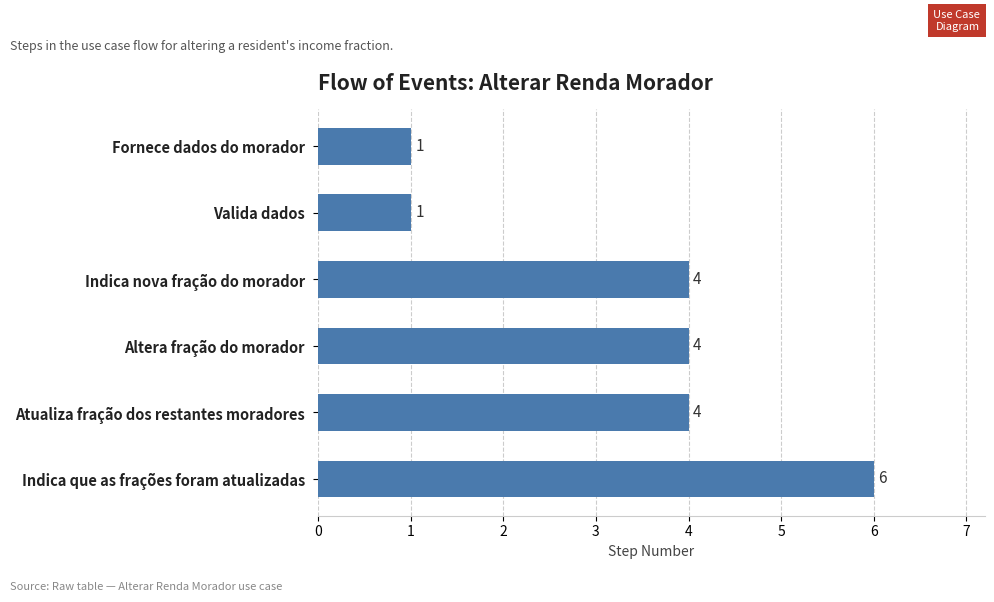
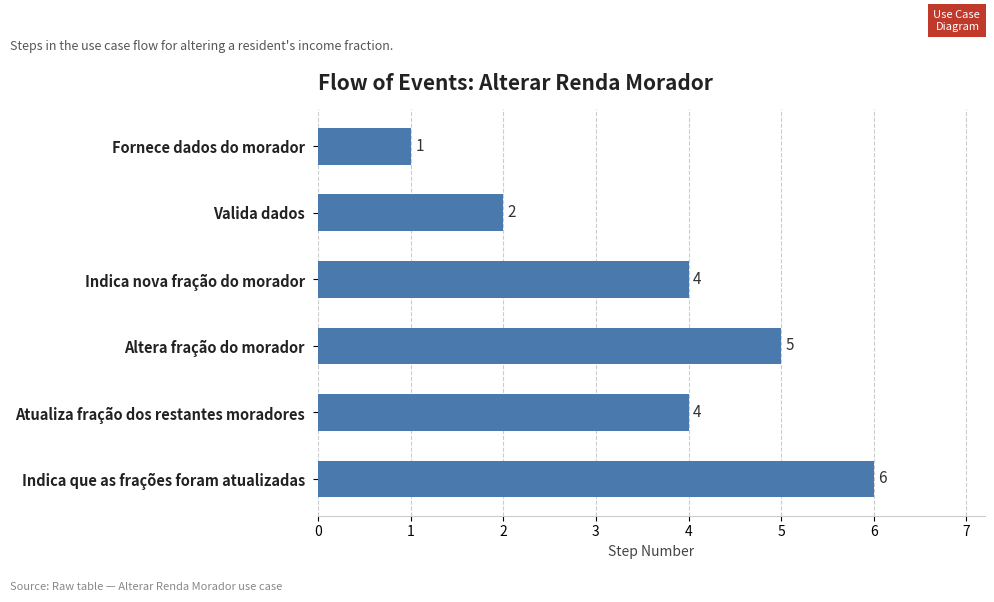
Valida dados: 1 -> 2
Altera fração do morador: 4 -> 5
